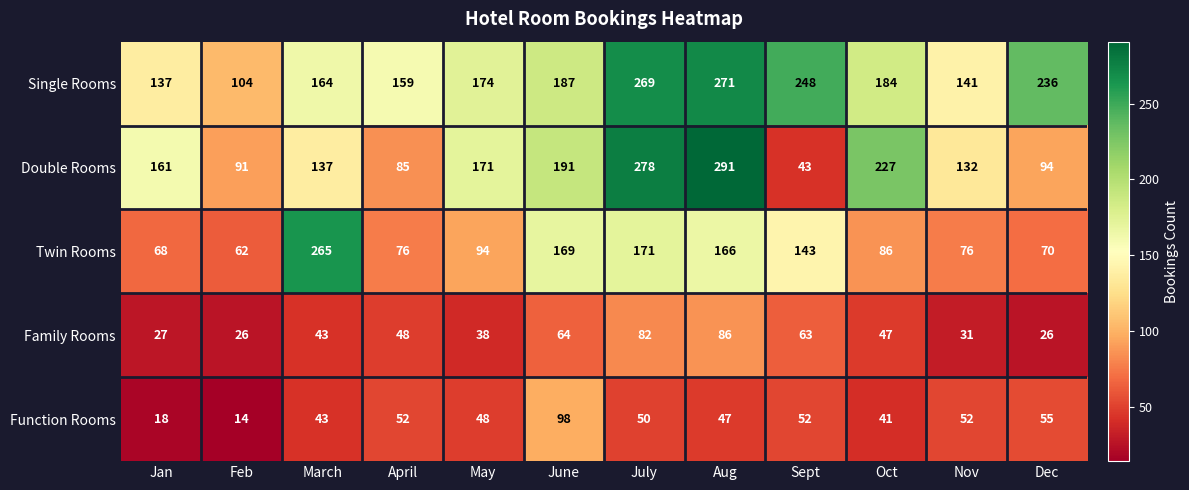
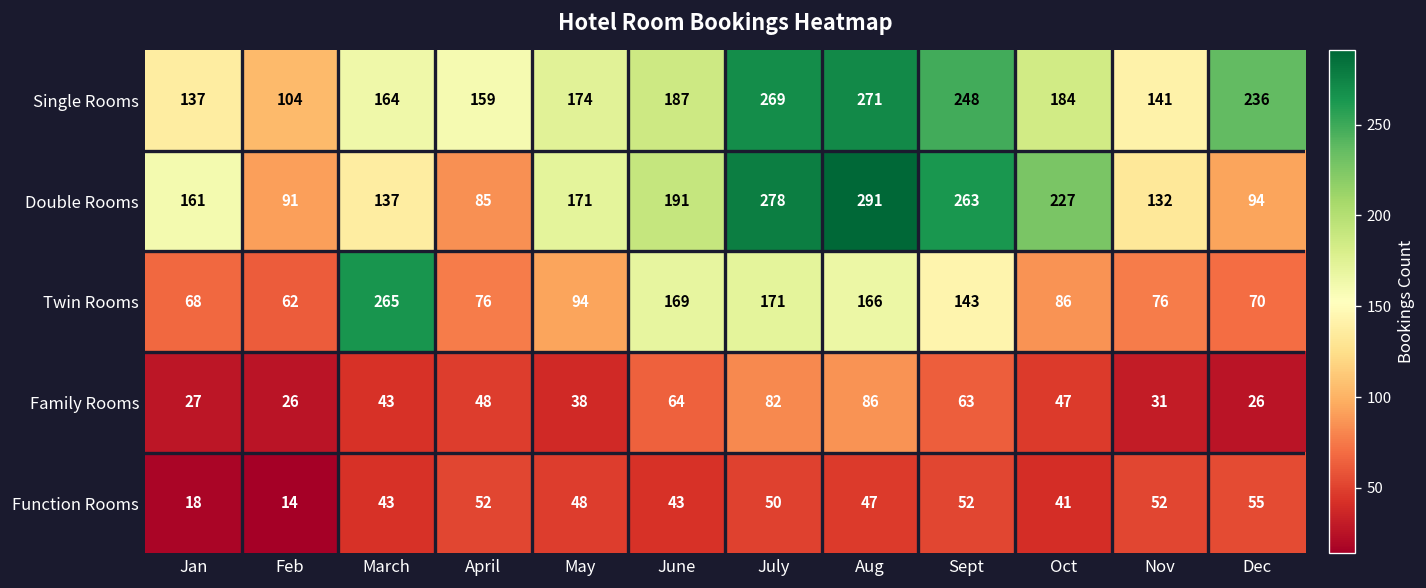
Double Rooms, Sept: 43 -> 263
Function Rooms, June: 98 -> 43
